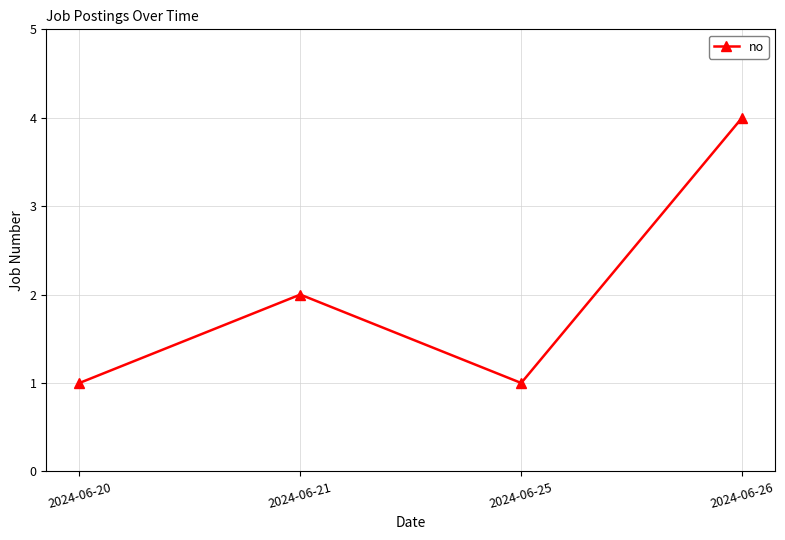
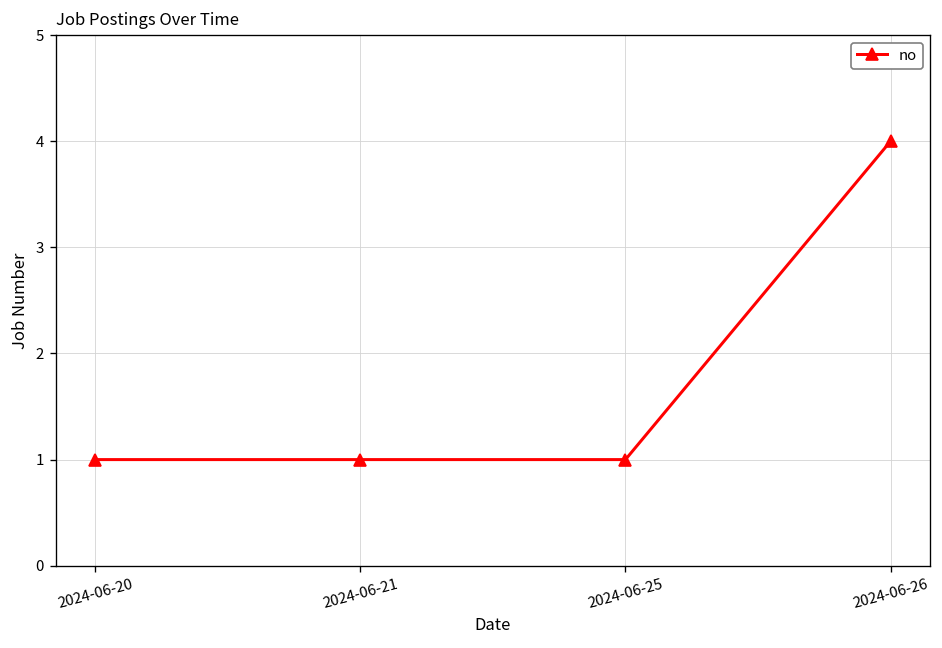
2024-06-21: 2 -> 1
